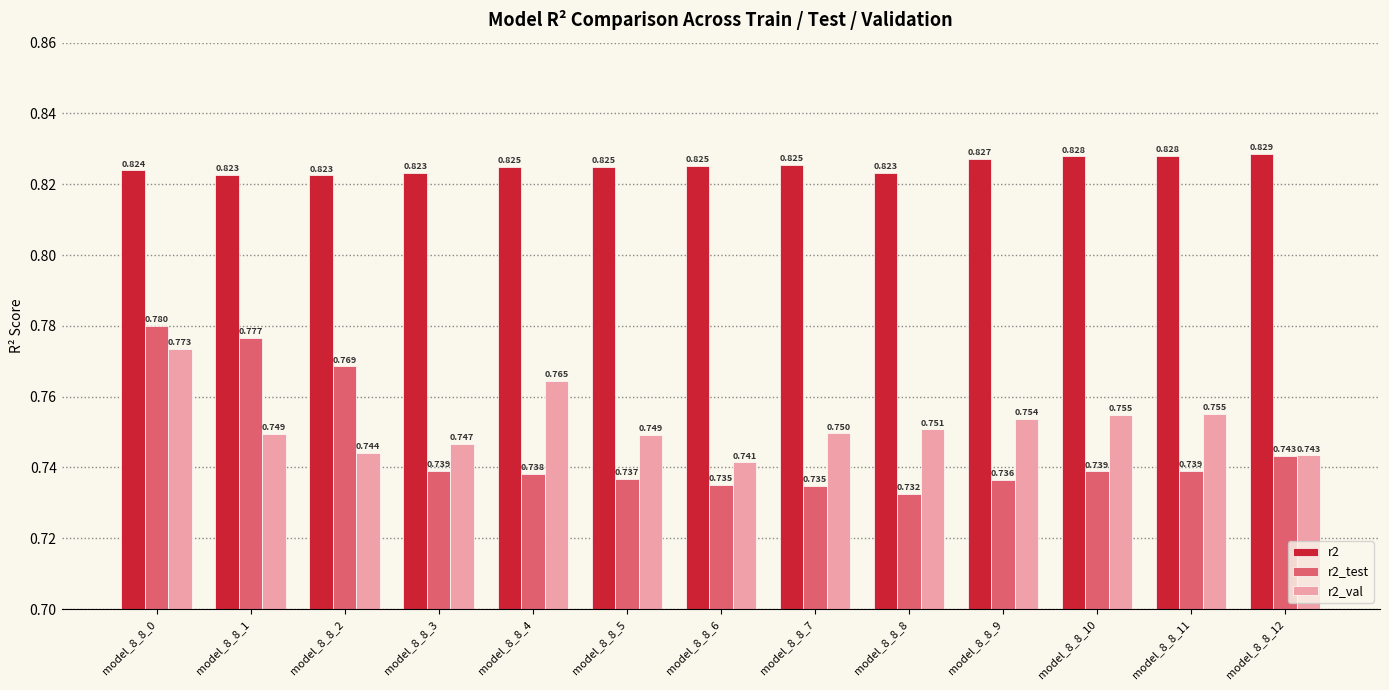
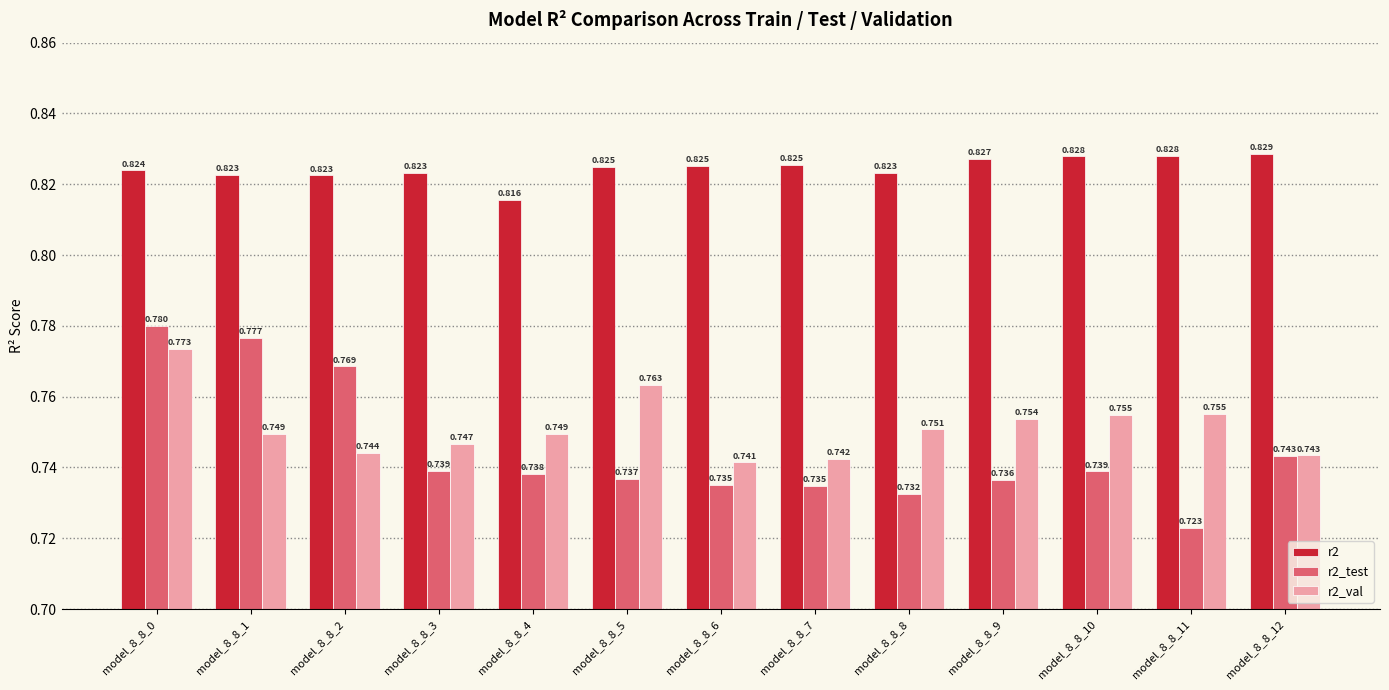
r2, model_8_8_4: 0.825 -> 0.816
r2_val, model_8_8_4: 0.765 -> 0.749
r2_val, model_8_8_5: 0.749 -> 0.763
r2_val, model_8_8_7: 0.750 -> 0.742
r2_test, model_8_8_11: 0.739 -> 0.723
